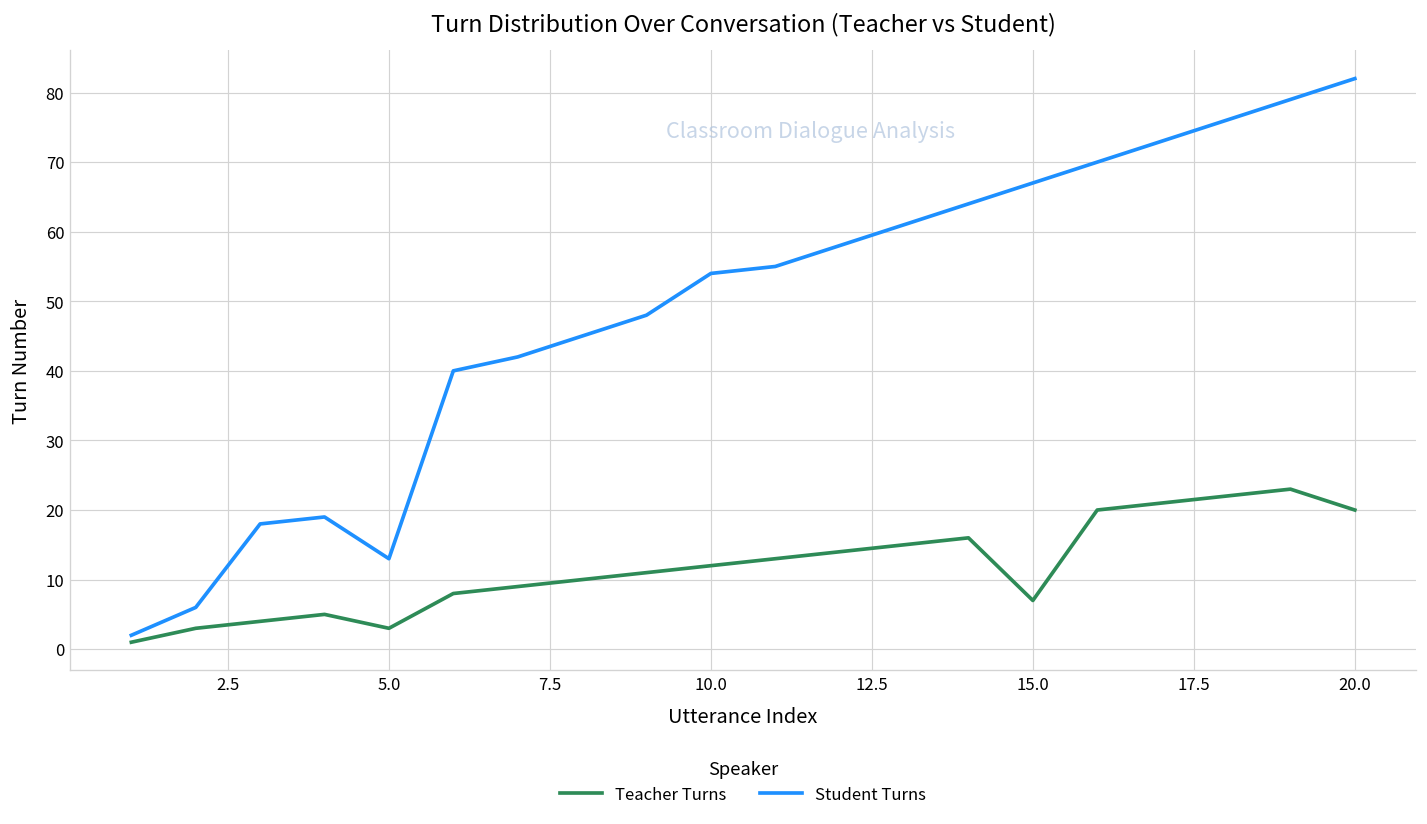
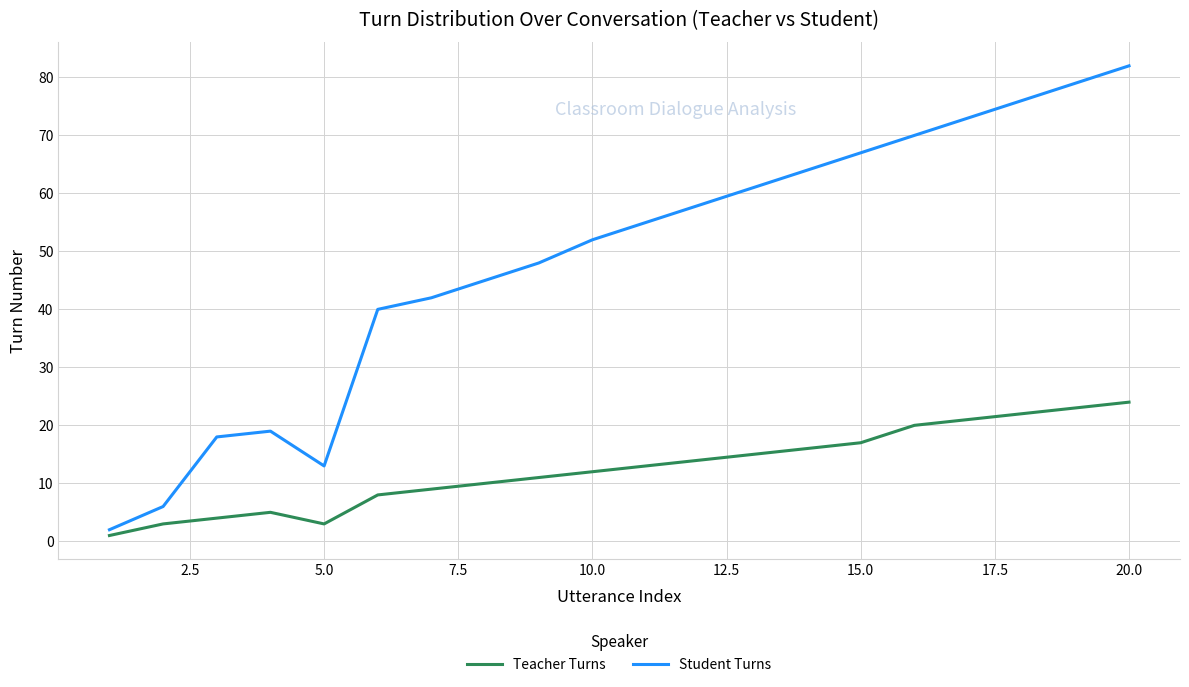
Student Turns, 10.0: 54 -> 52
Teacher Turns, 15.0: 7 -> 17
Teacher Turns, 20.0: 20 -> 24
